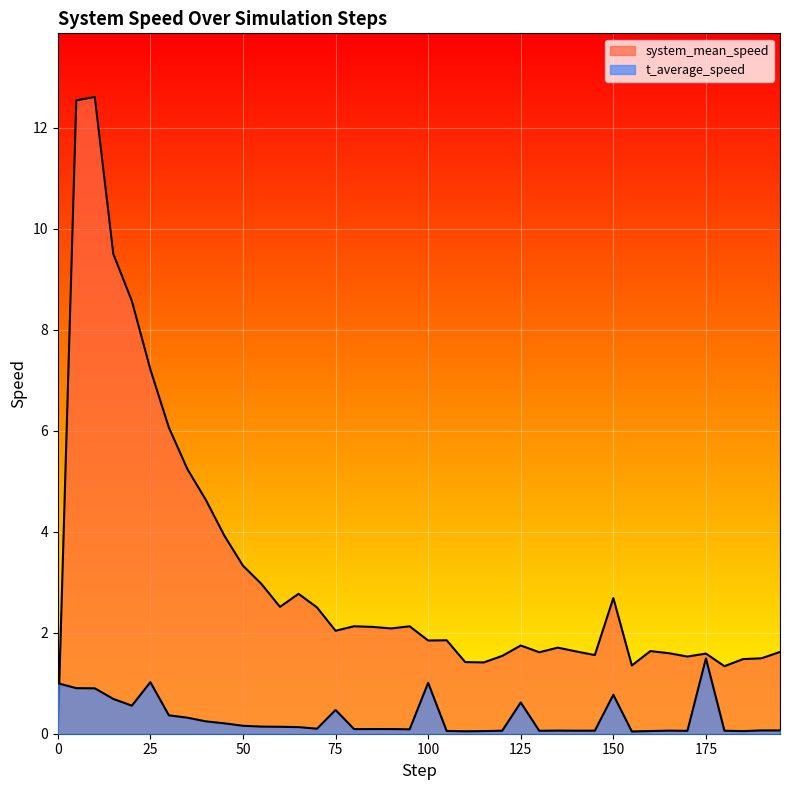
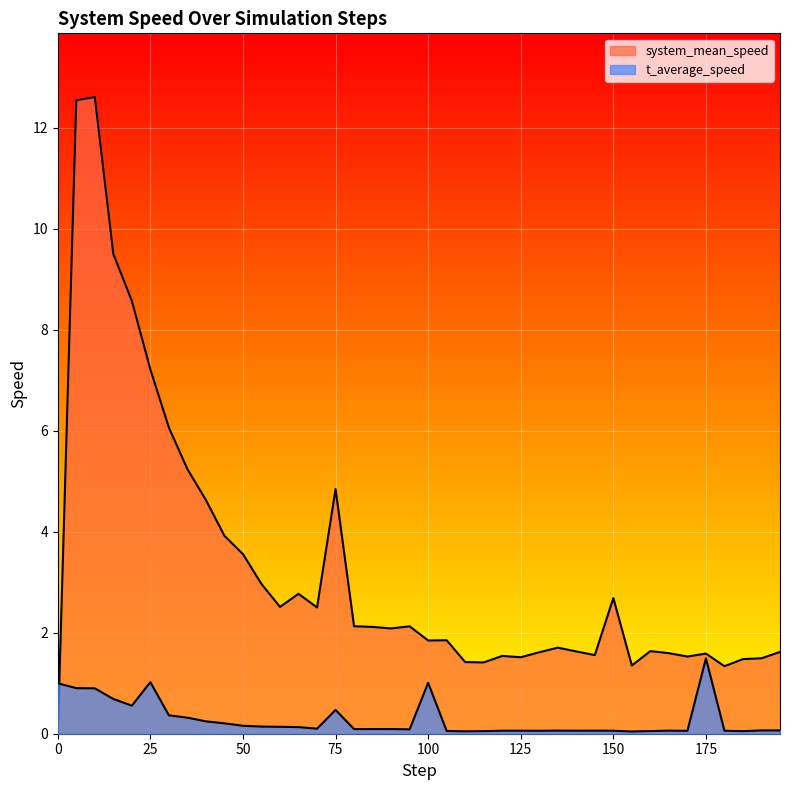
system_mean_speed, 50: 3.3 -> 3.6
system_mean_speed, 75: 2.0 -> 4.8
system_mean_speed, 125: 1.7 -> 1.5
t_average_speed, 125: 0.6 -> 0.1
t_average_speed, 150: 0.8 -> 0.1
